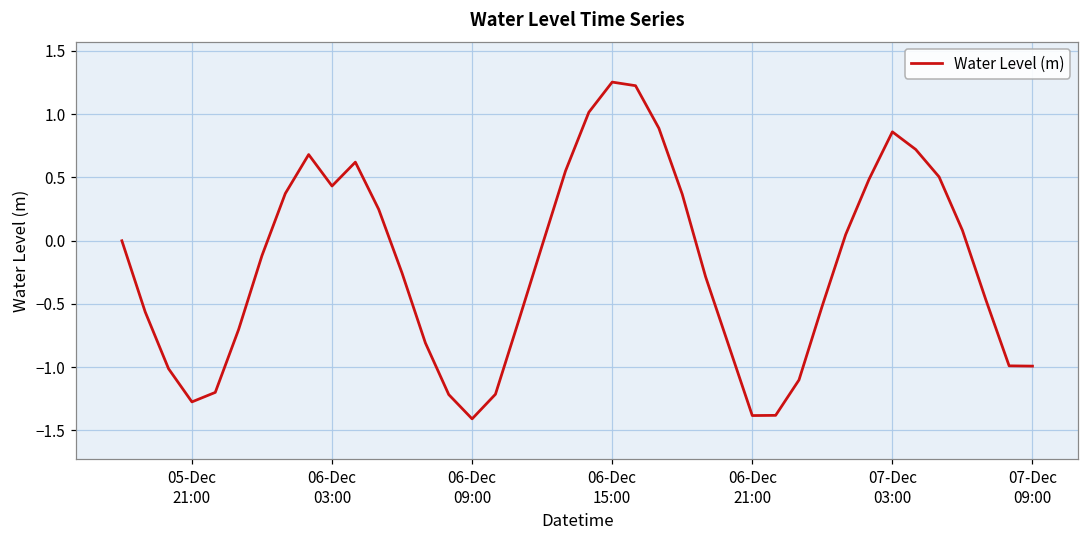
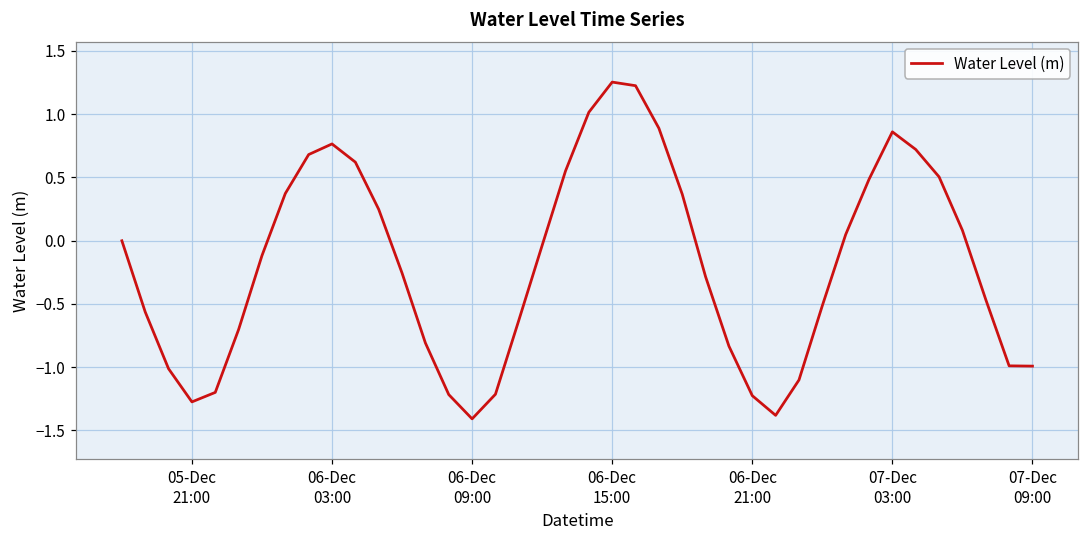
06-Dec 03:00: 0.43 -> 0.76
06-Dec 21:00: -1.38 -> -1.23
